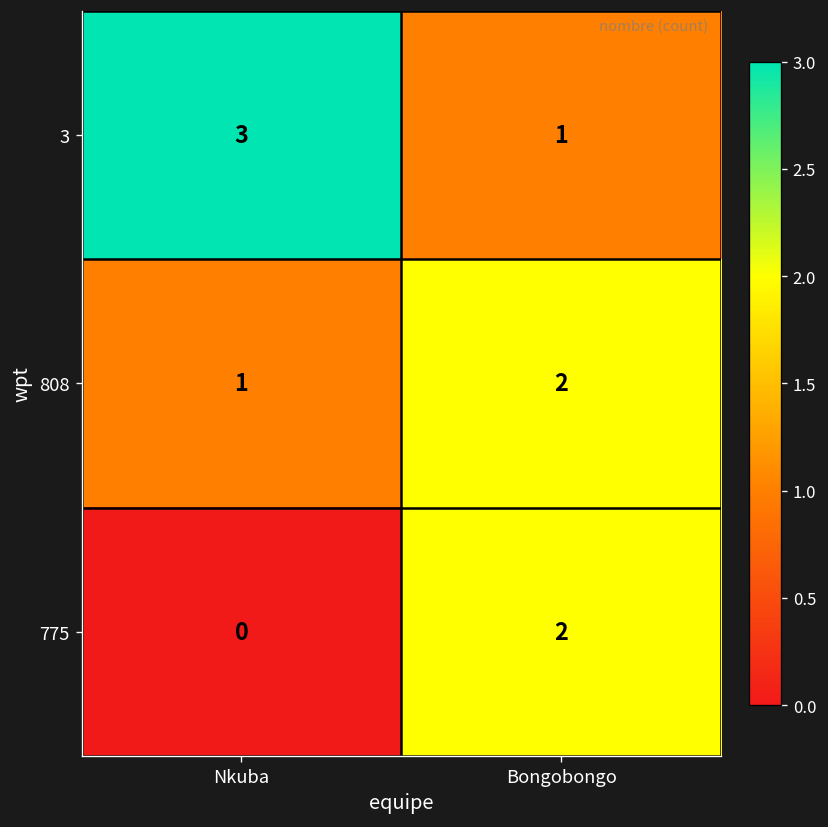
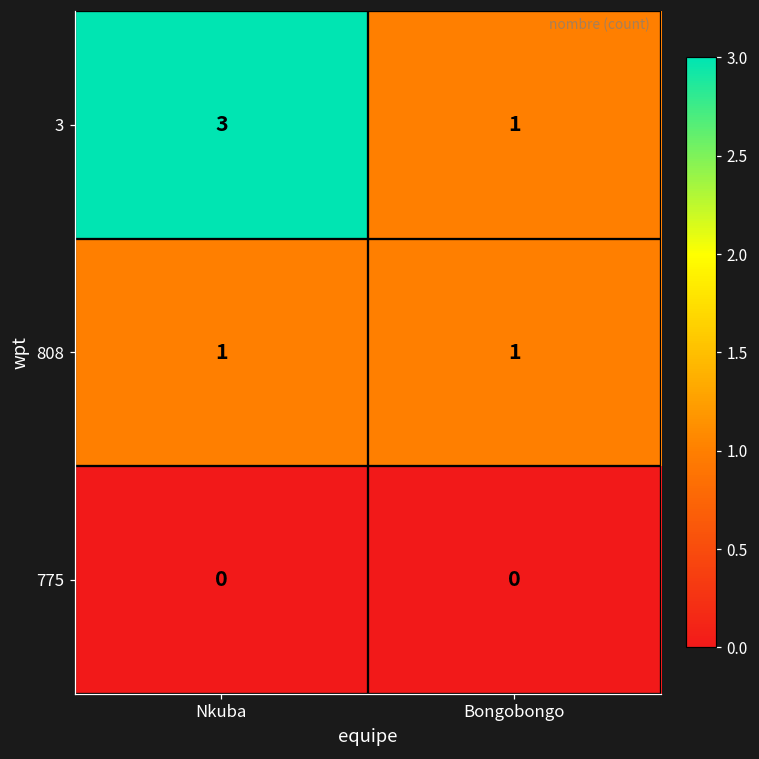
808, Bongobongo: 2 -> 1
775, Bongobongo: 2 -> 0
